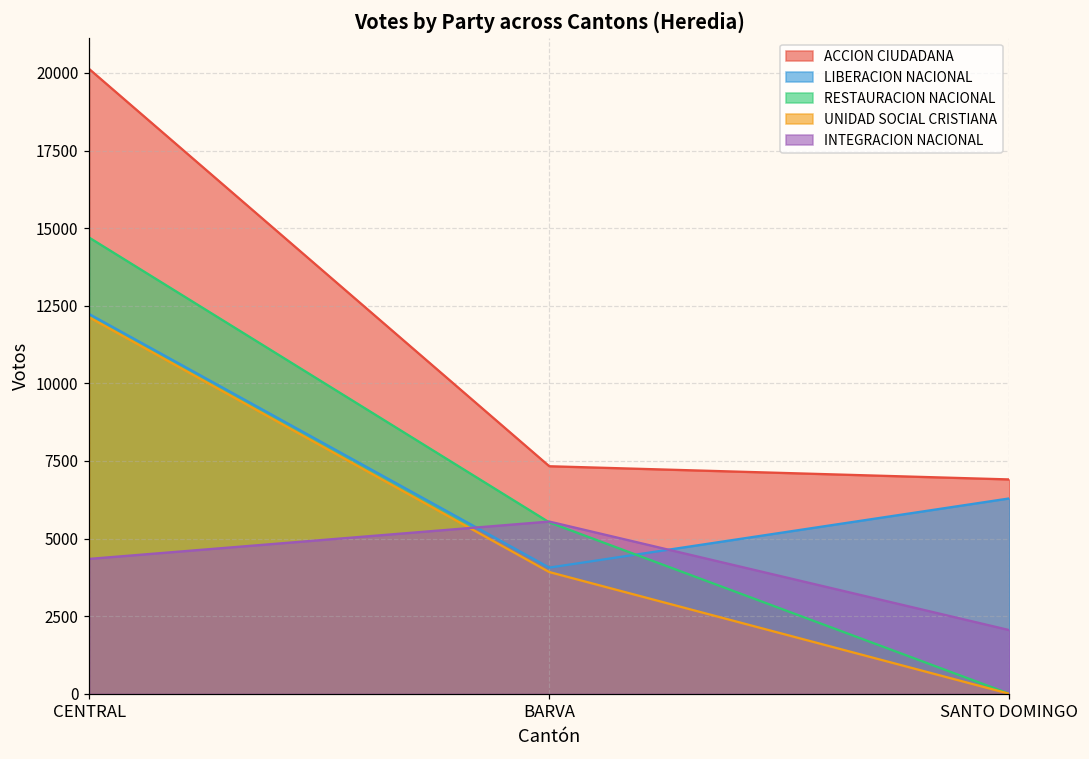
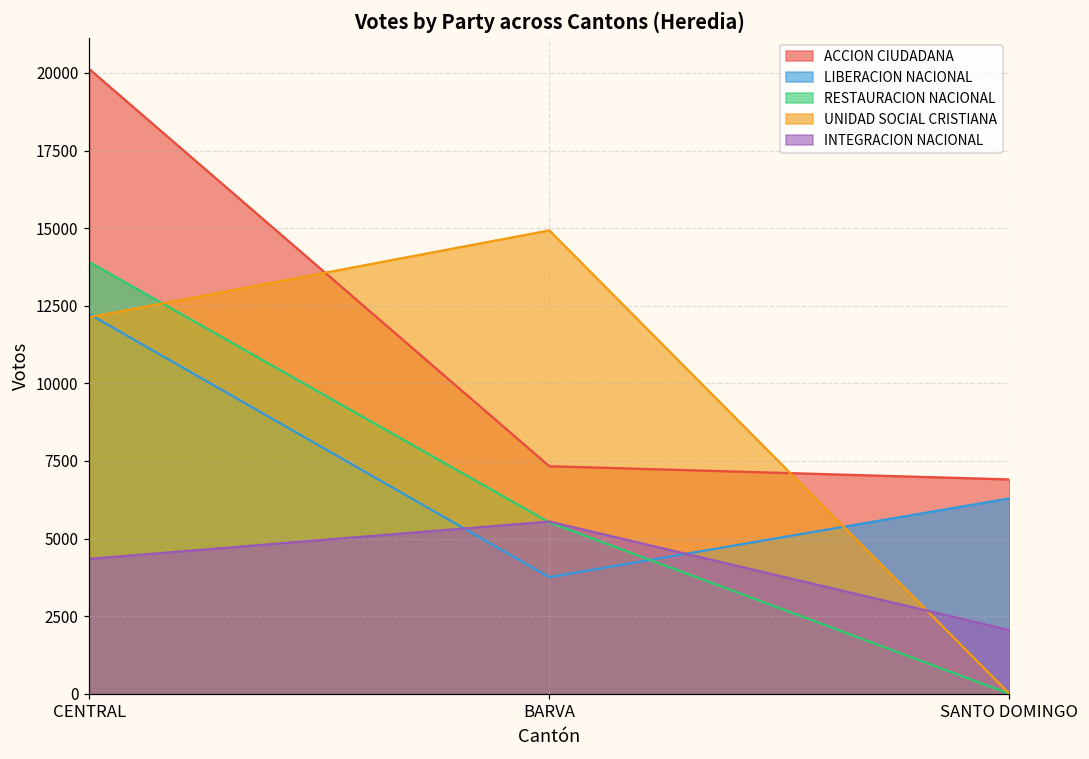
RESTAURACION NACIONAL, CENTRAL: 14700 -> 13900
LIBERACION NACIONAL, BARVA: 4100 -> 3800
UNIDAD SOCIAL CRISTIANA, BARVA: 3900 -> 14900
